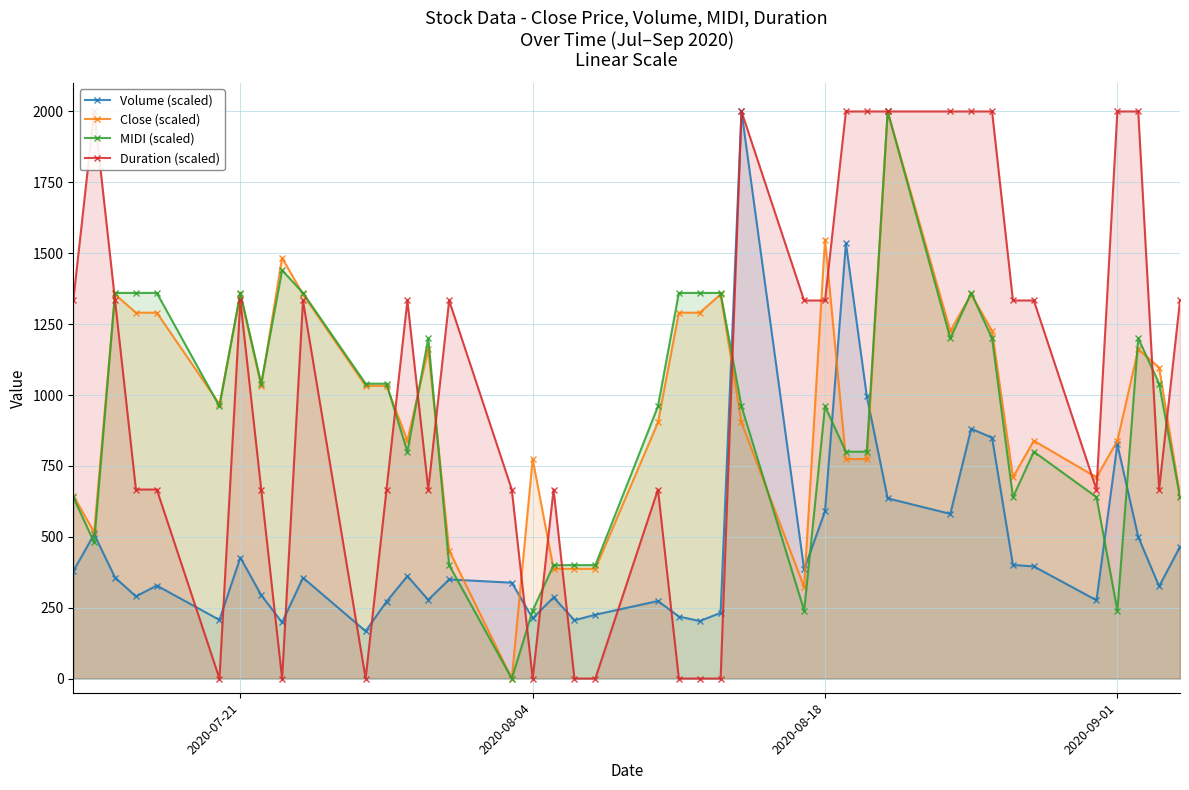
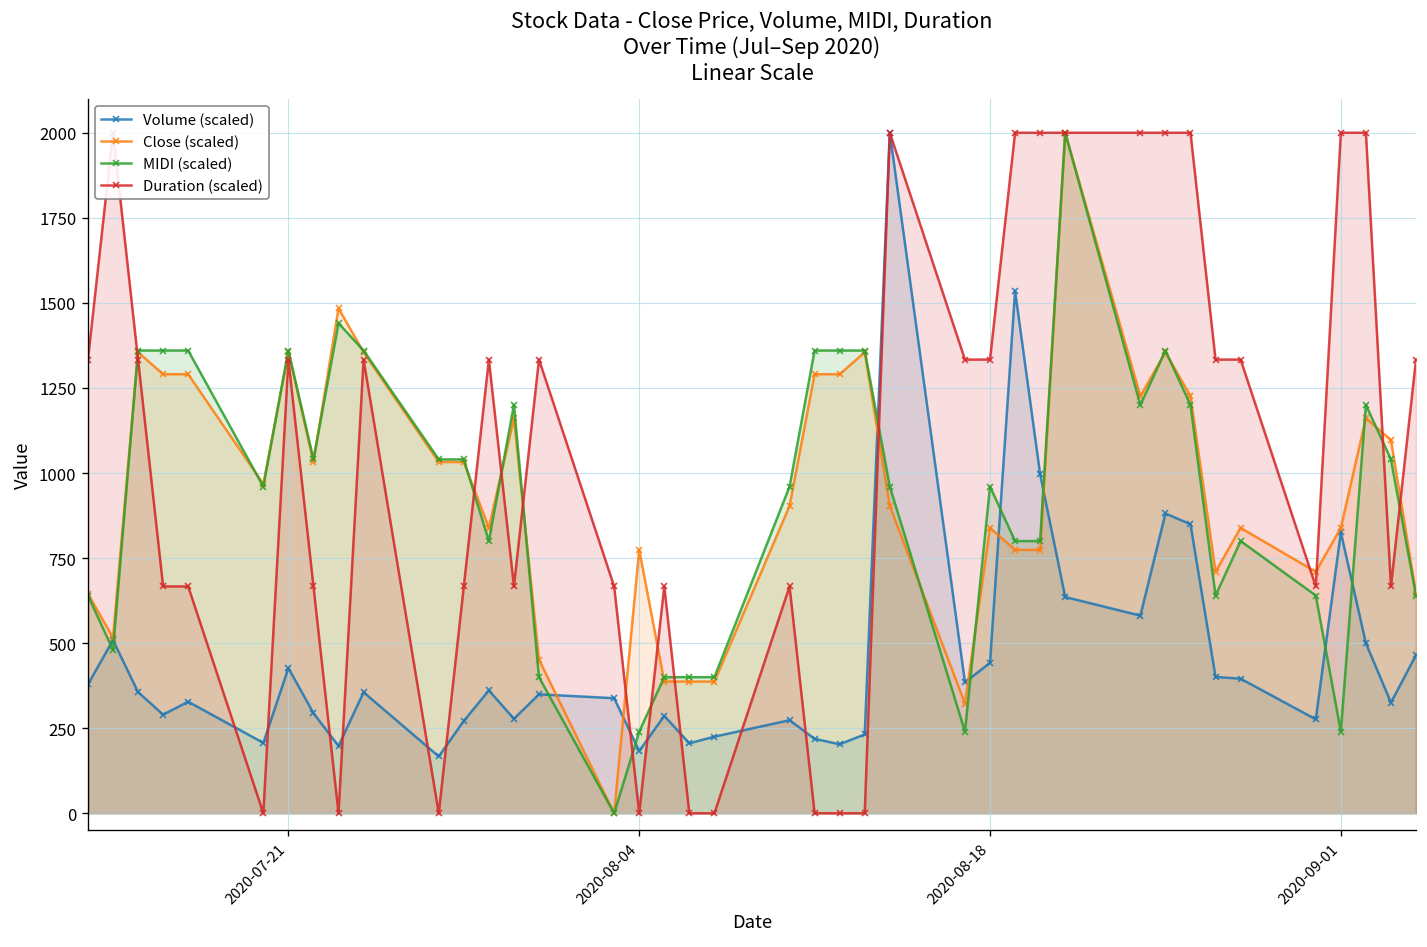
Volume (scaled), 2020-08-04: 210 -> 180
Volume (scaled), 2020-08-18: 590 -> 440
Close (scaled), 2020-08-18: 1550 -> 840
